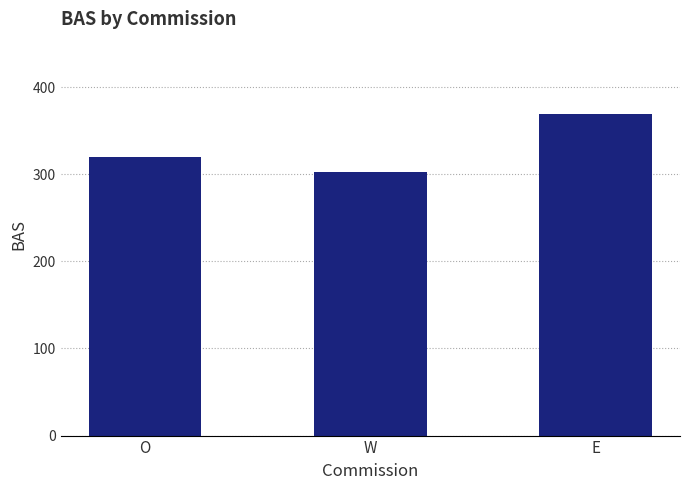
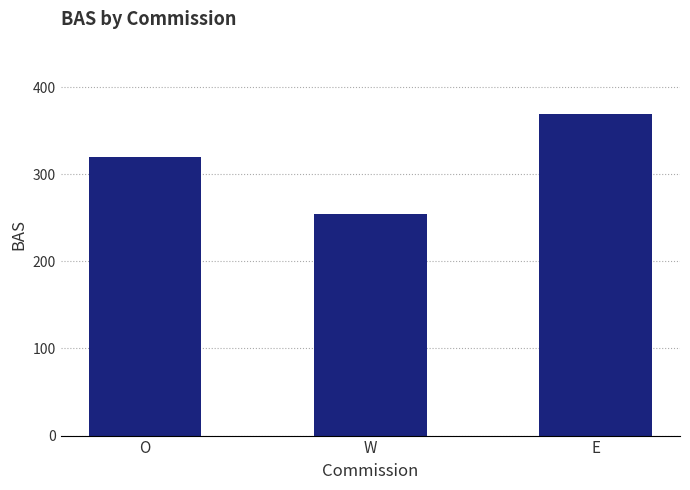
W: 300 -> 250
